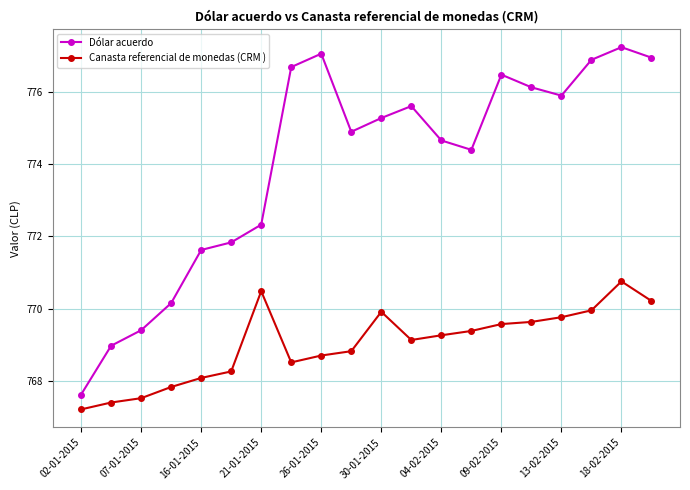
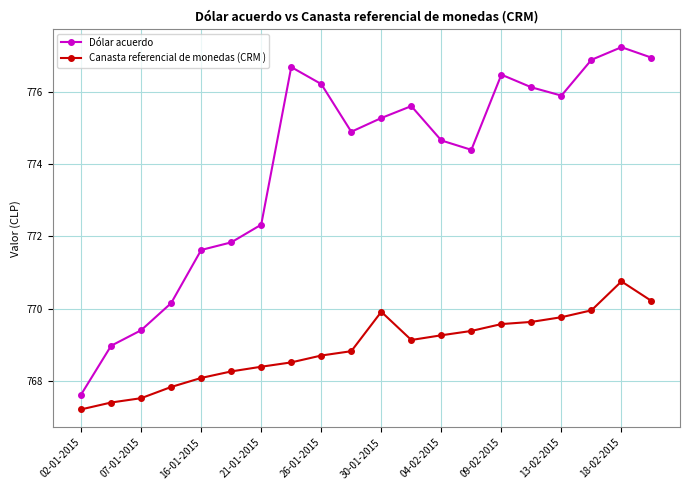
Canasta referencial de monedas (CRM ), 21-01-2015: 770.5 -> 768.4
Dólar acuerdo, 26-01-2015: 777.1 -> 776.2
